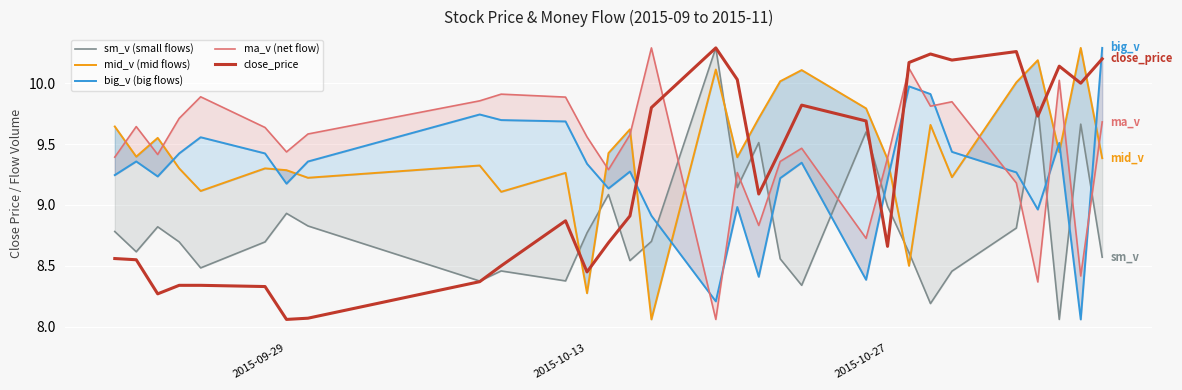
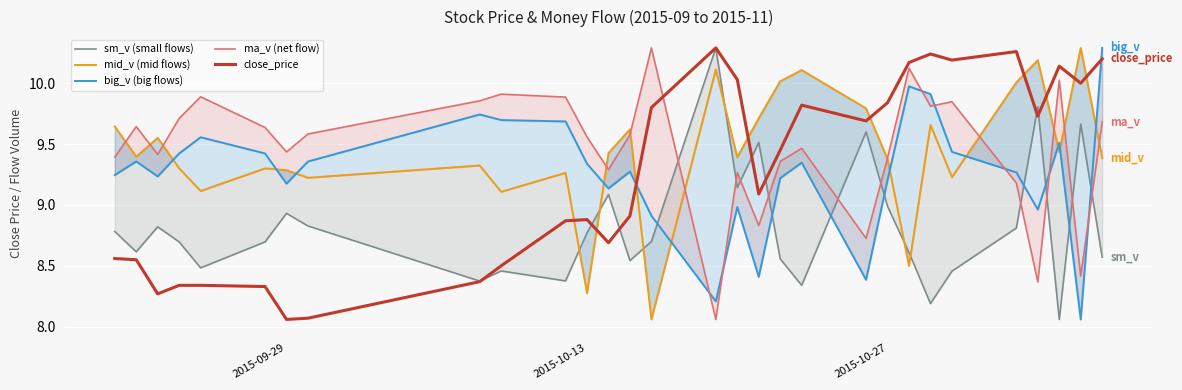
close_price, 2015-10-13: 8.45 -> 8.88
close_price, 2015-10-27: 8.66 -> 9.84
